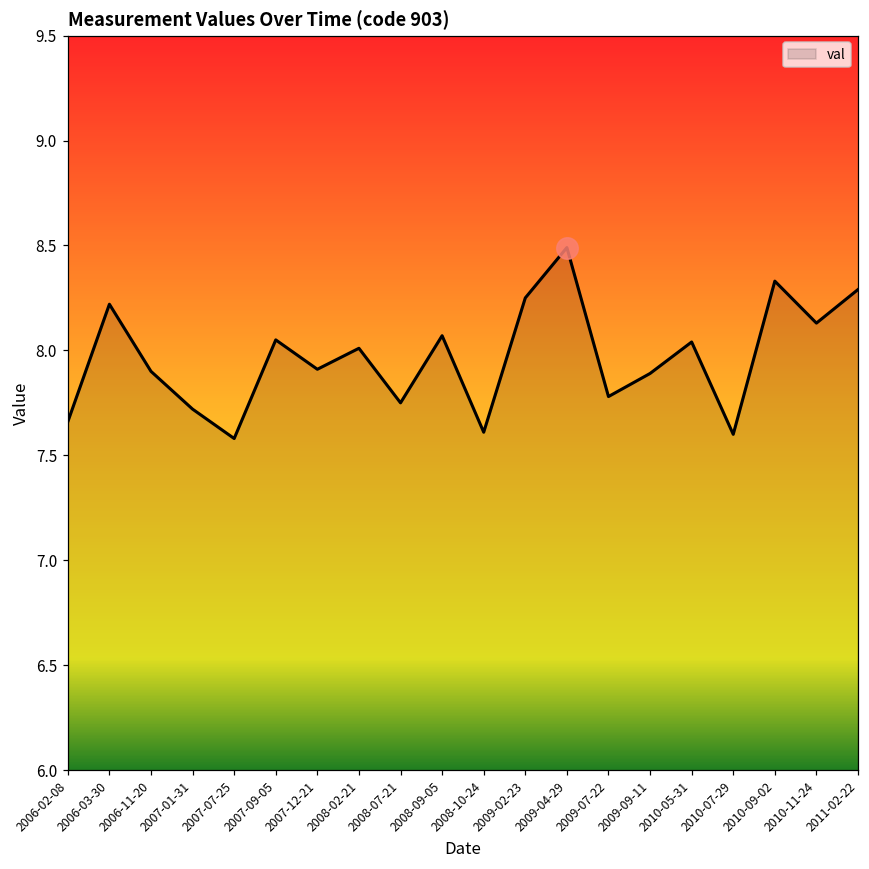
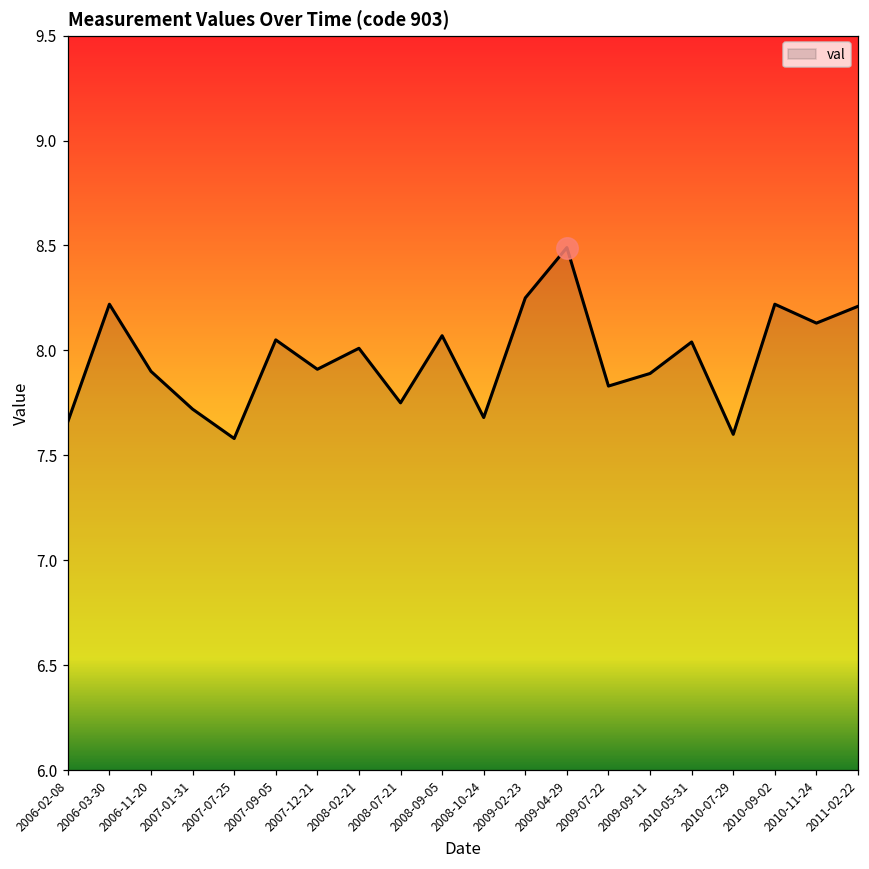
val, 2008-10-24: 7.61 -> 7.68
val, 2009-07-22: 7.78 -> 7.83
val, 2010-09-02: 8.33 -> 8.22
val, 2011-02-22: 8.29 -> 8.21
